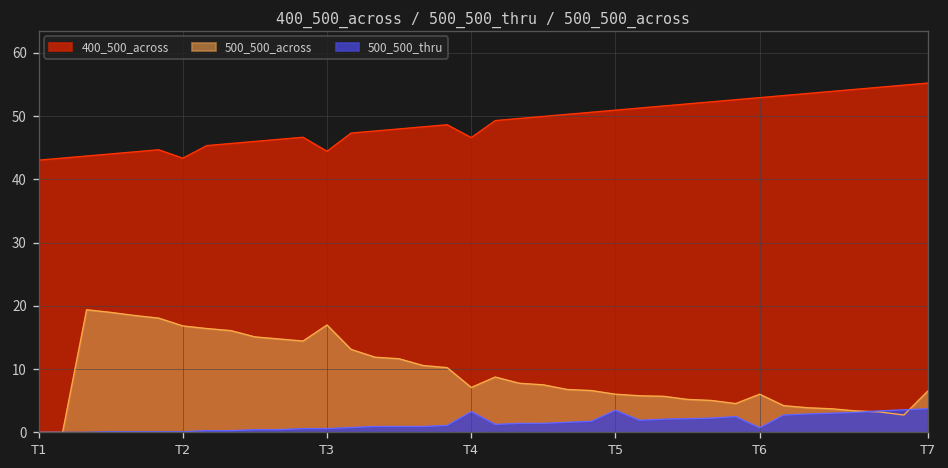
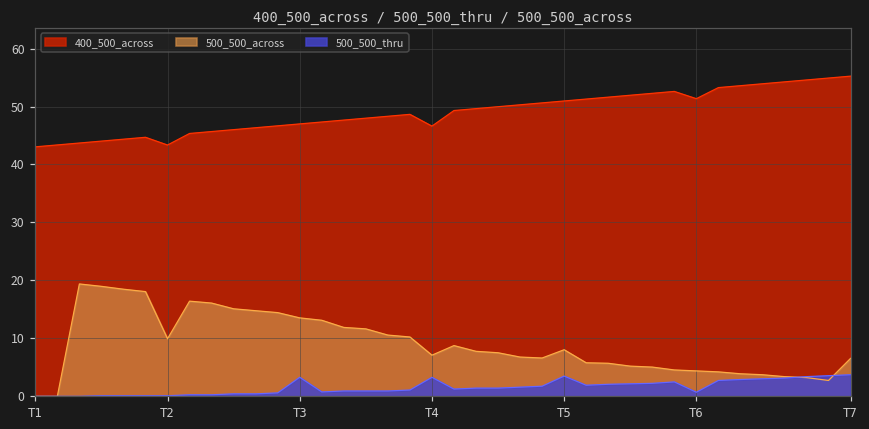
500_500_across, T2: 17 -> 10
400_500_across, T3: 44 -> 47
500_500_across, T3: 17 -> 14
500_500_thru, T3: 1 -> 3
500_500_across, T5: 6 -> 8
400_500_across, T6: 53 -> 51
500_500_across, T6: 6 -> 4
